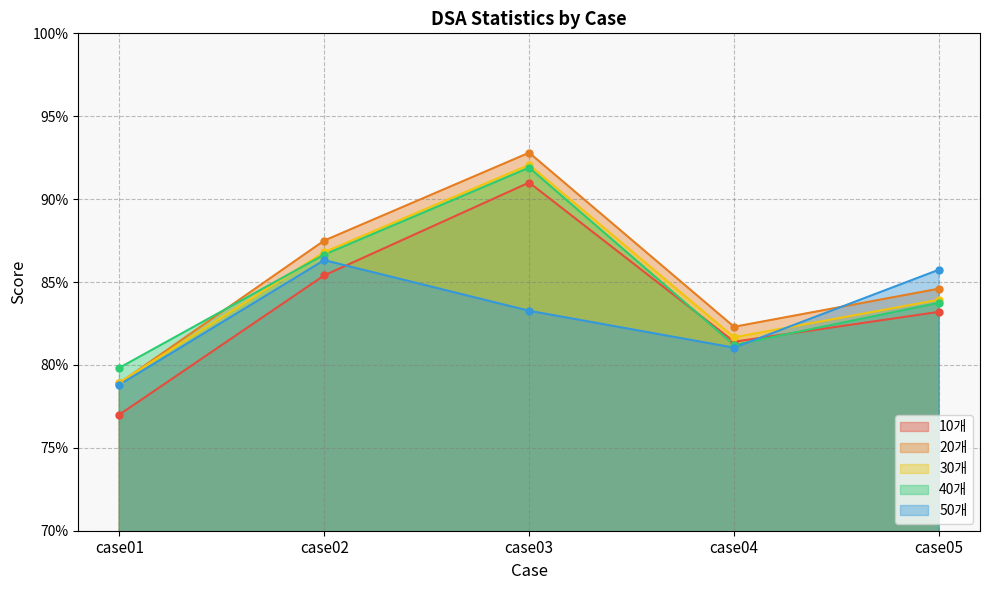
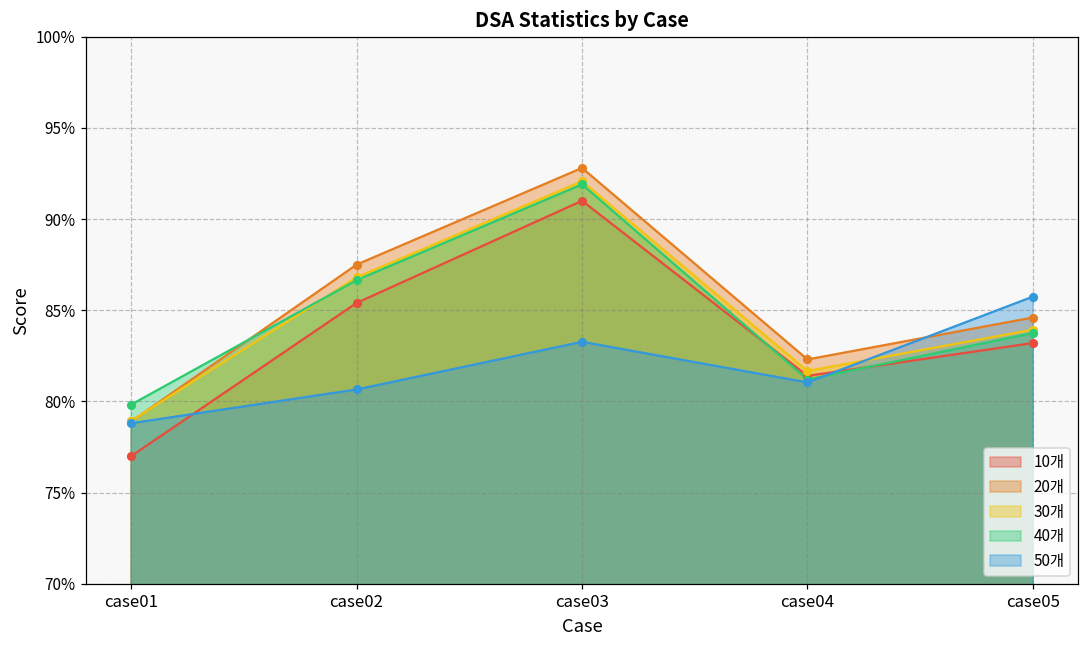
50개, case02: 86.3% -> 80.7%
